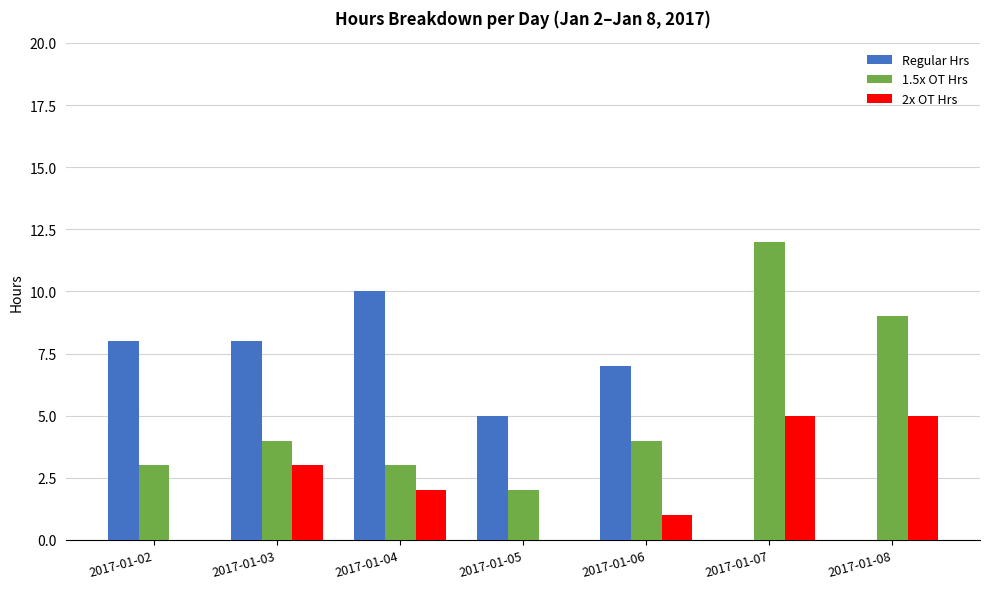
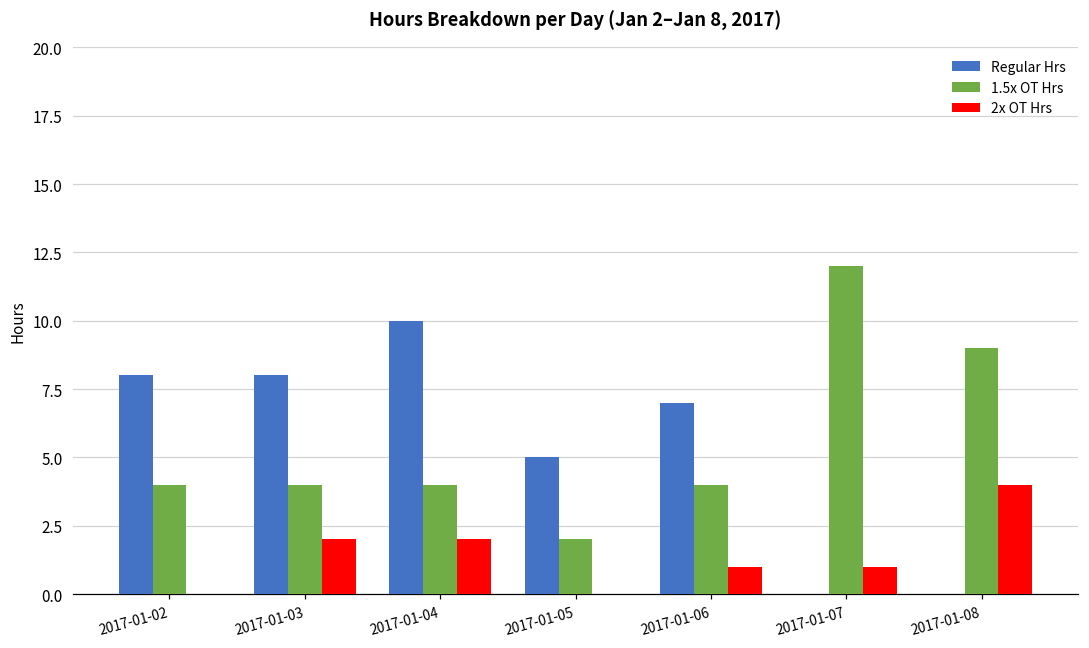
1.5x OT Hrs, 2017-01-02: 3 -> 4
2x OT Hrs, 2017-01-03: 3 -> 2
1.5x OT Hrs, 2017-01-04: 3 -> 4
2x OT Hrs, 2017-01-07: 5 -> 1
2x OT Hrs, 2017-01-08: 5 -> 4
